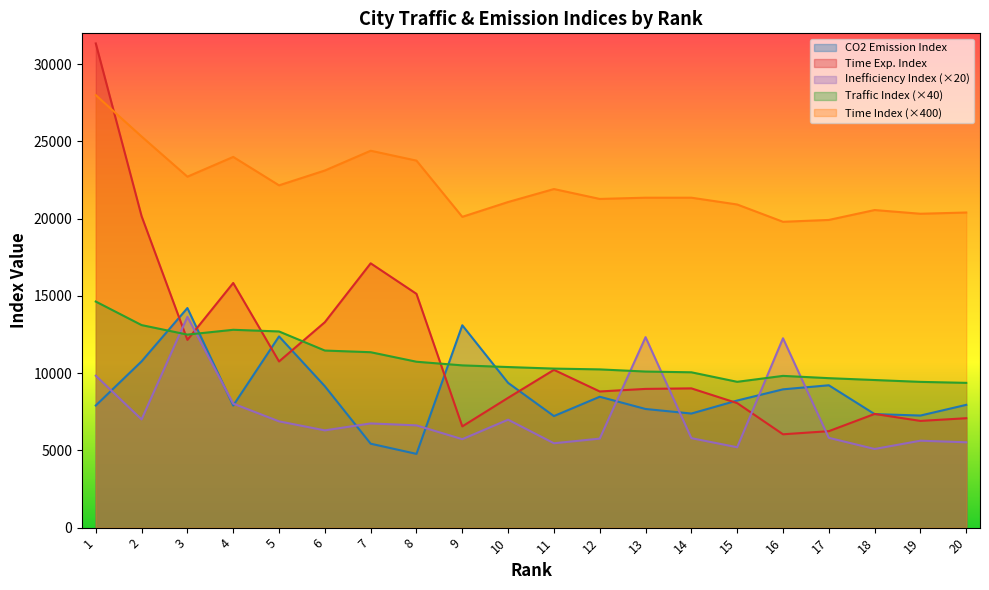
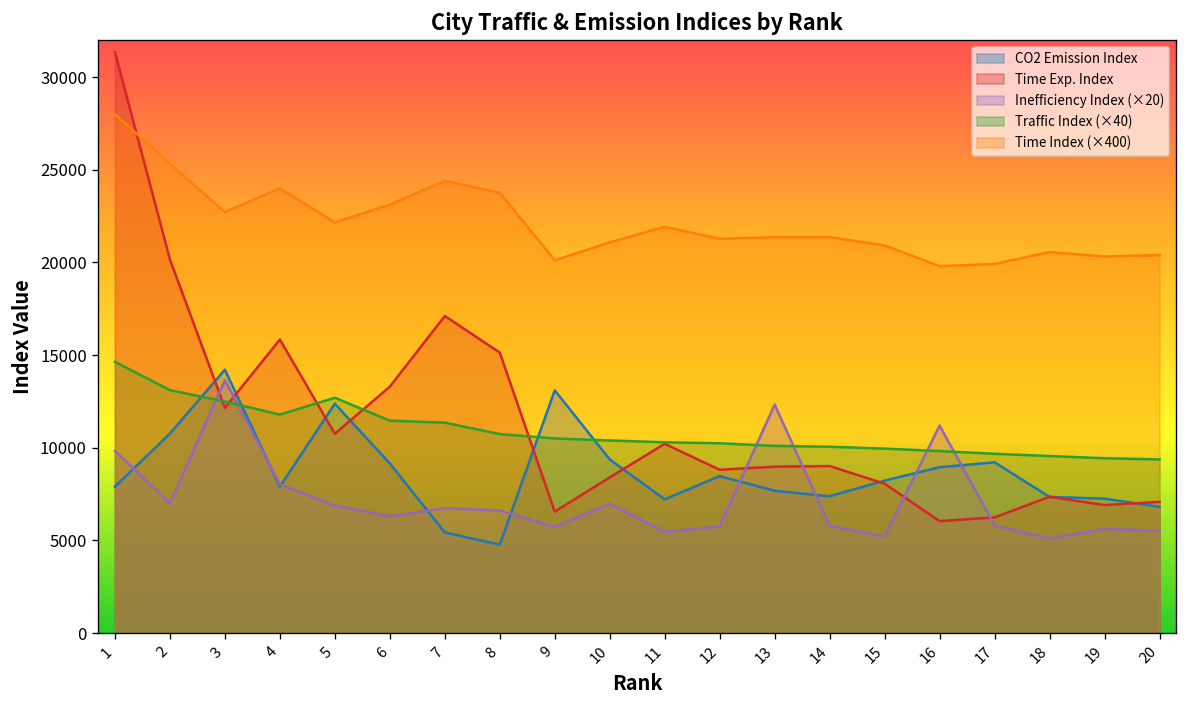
Traffic Index (×40), 4: 12800 -> 11800
Traffic Index (×40), 15: 9400 -> 10000
Inefficiency Index (×20), 16: 12300 -> 11200
CO2 Emission Index, 20: 7900 -> 6800
